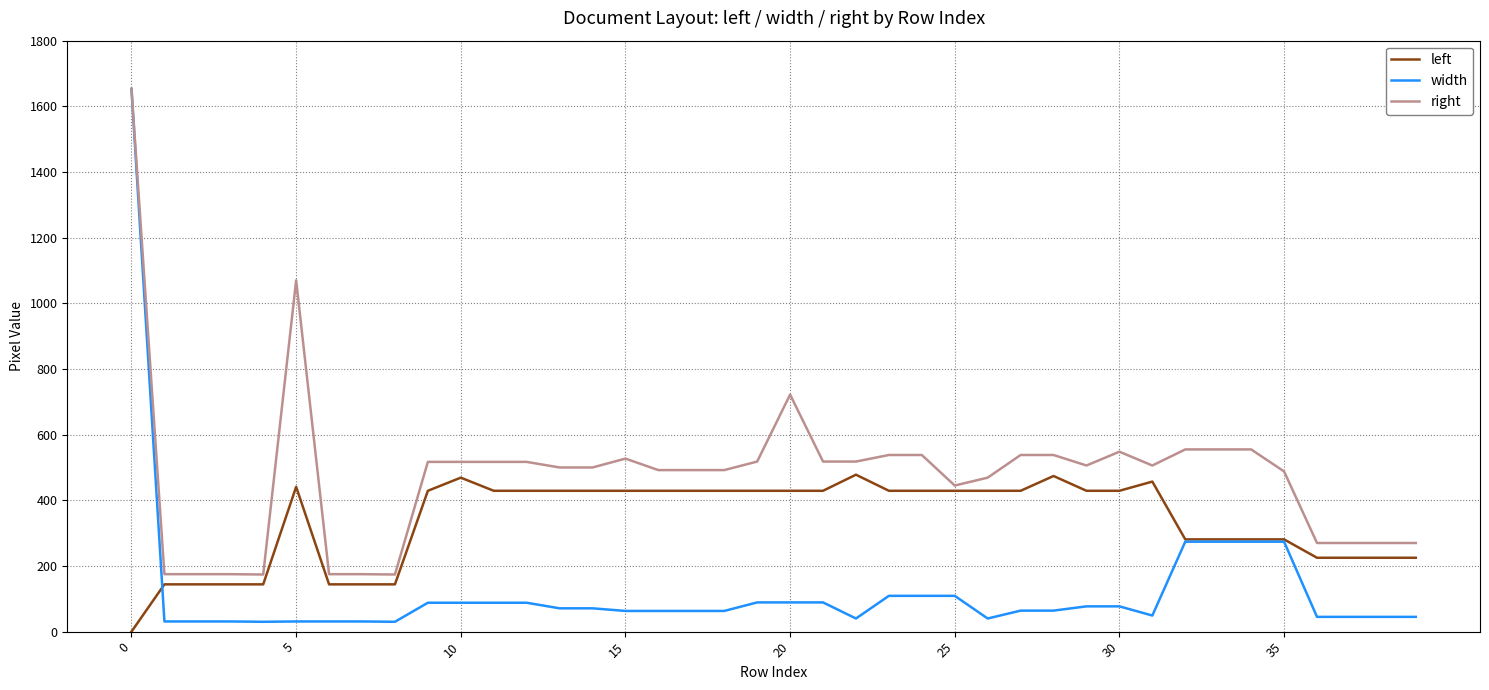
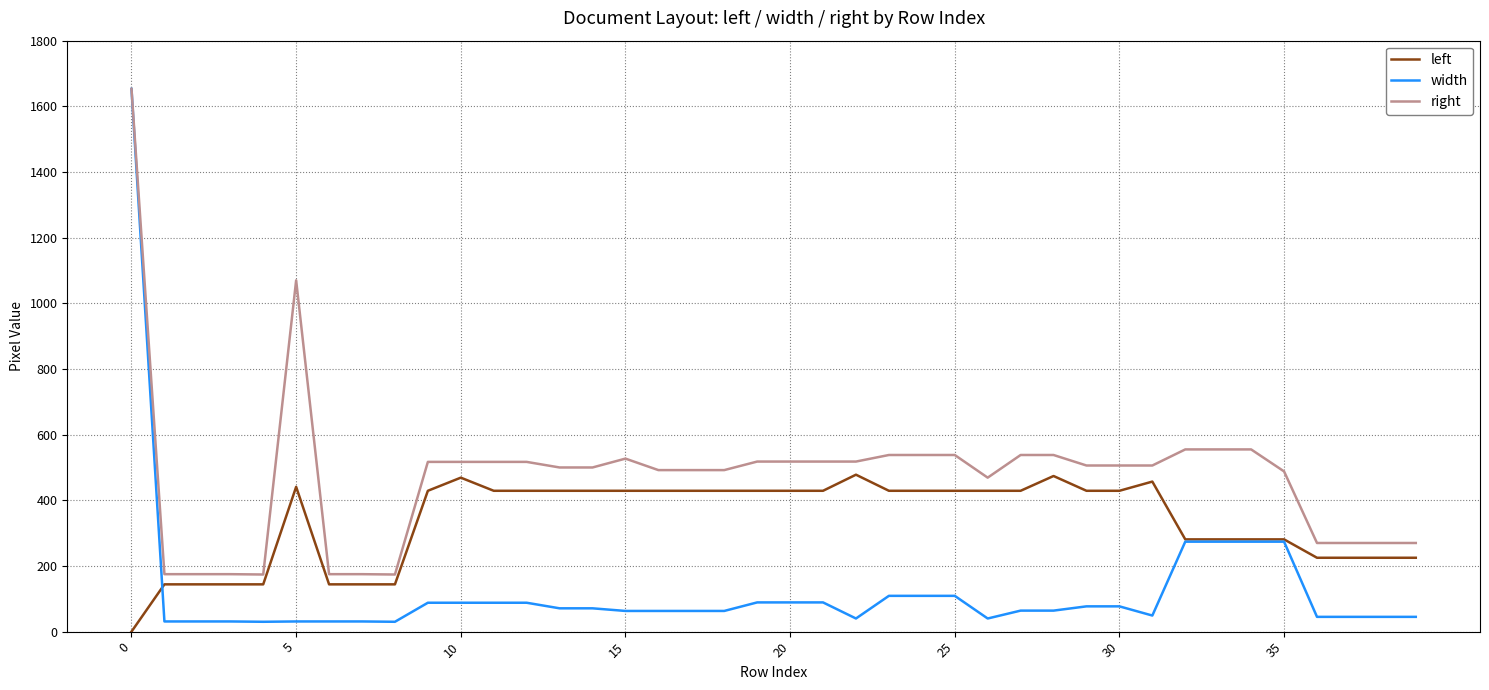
right, 20: 720 -> 520
right, 25: 450 -> 540
right, 30: 550 -> 510
